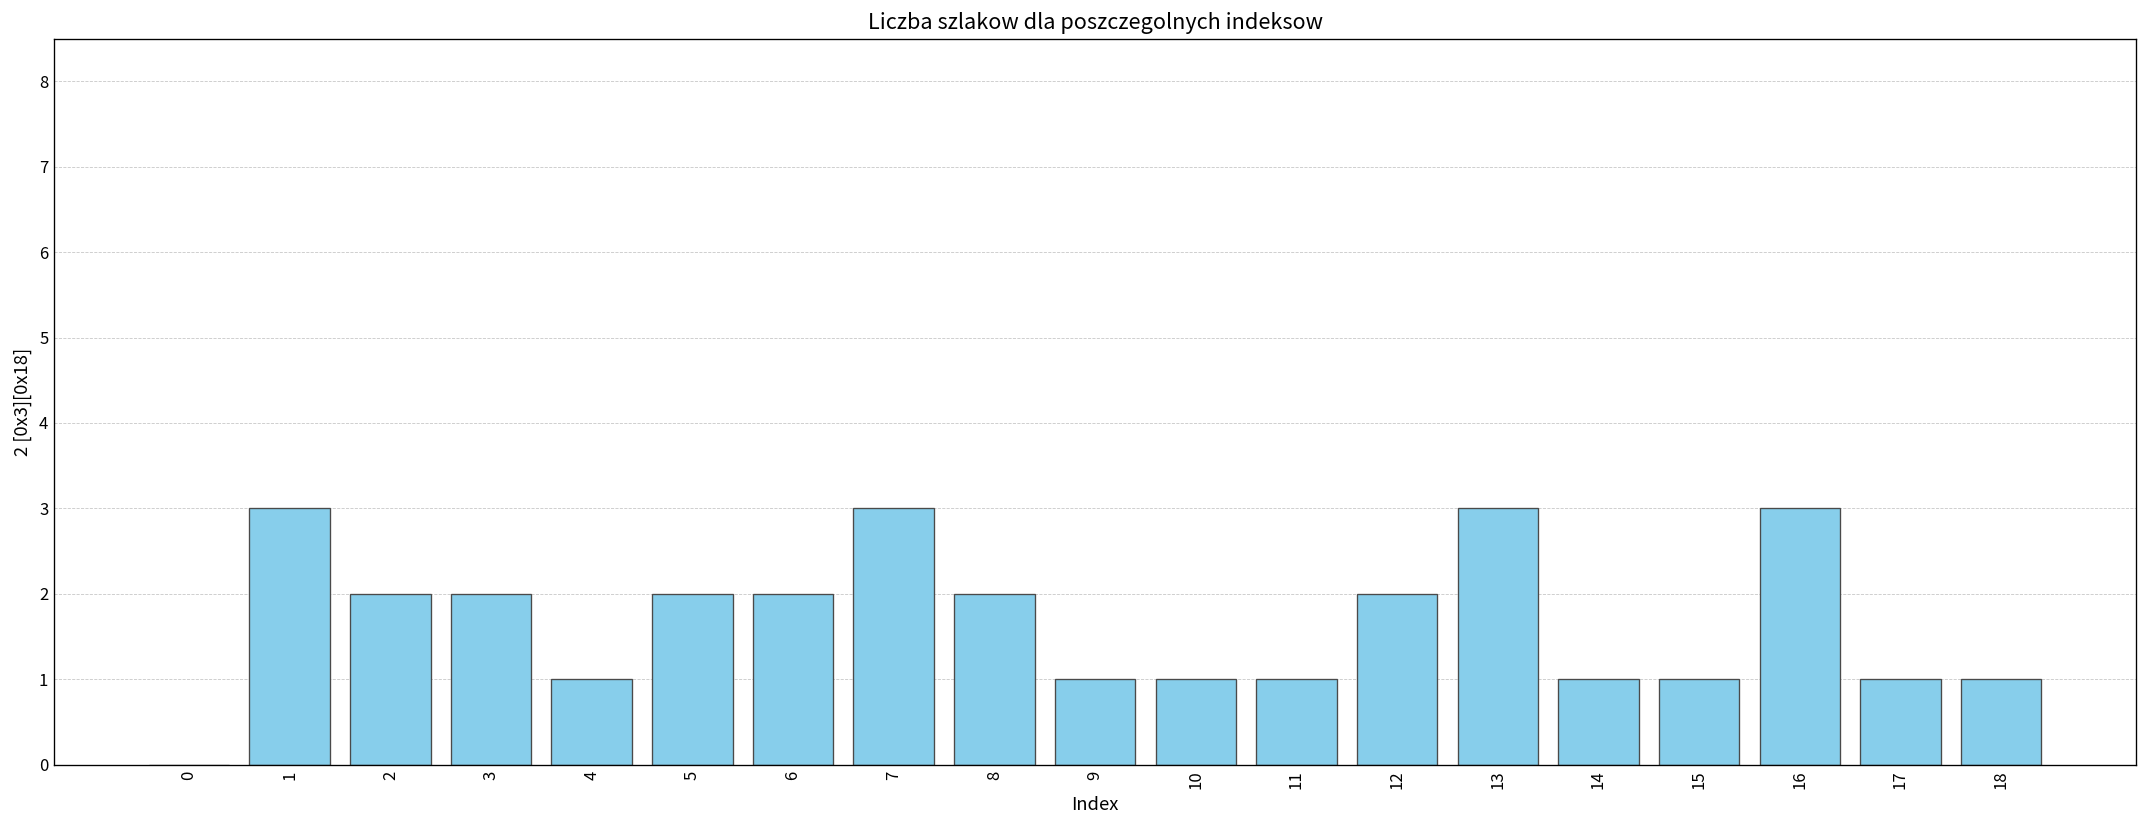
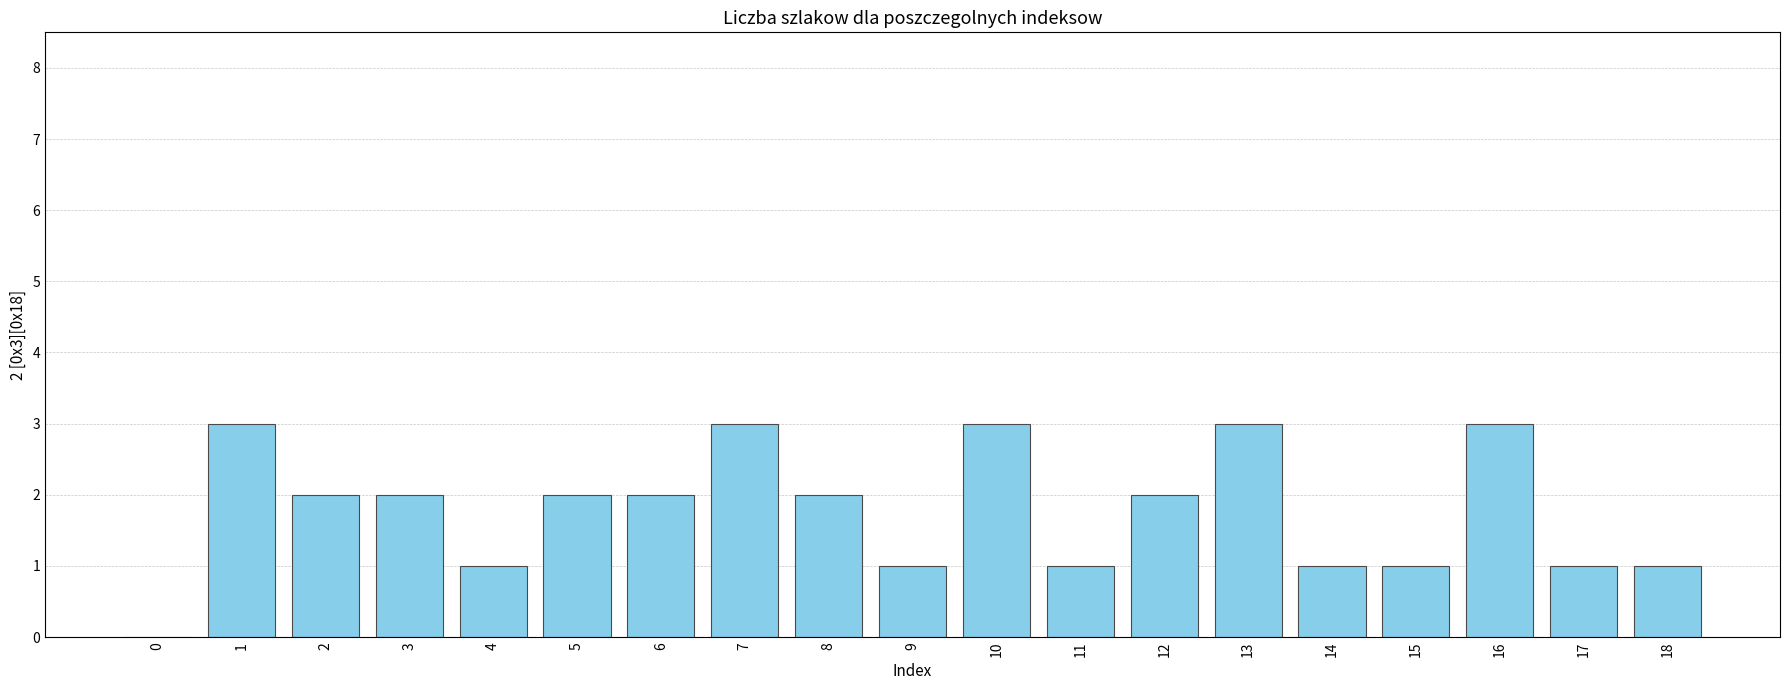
10: 1 -> 3
